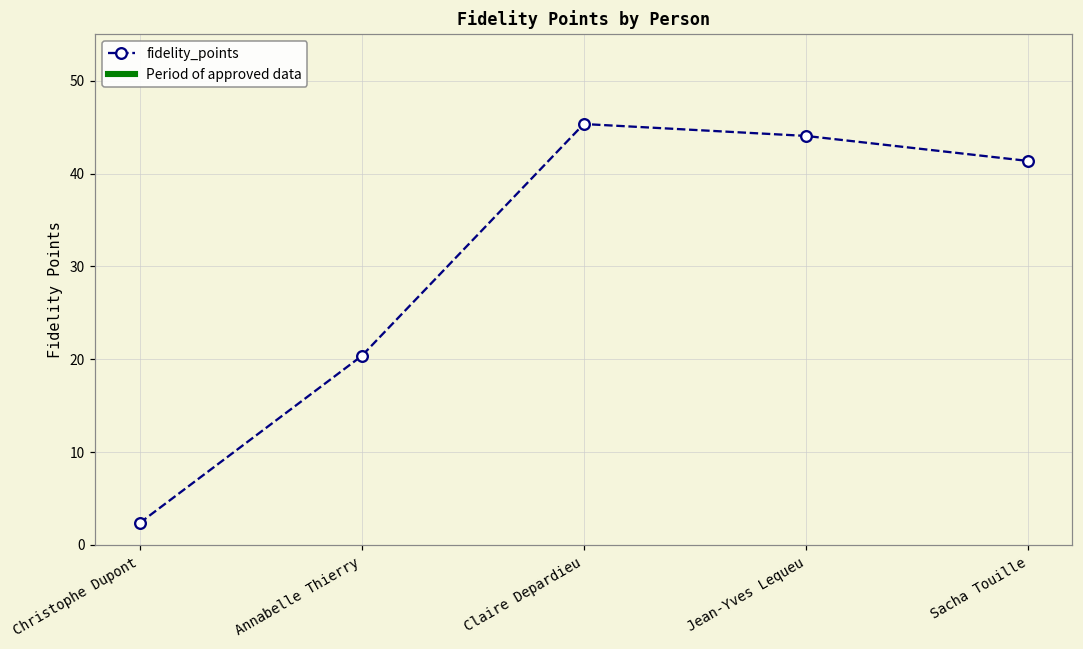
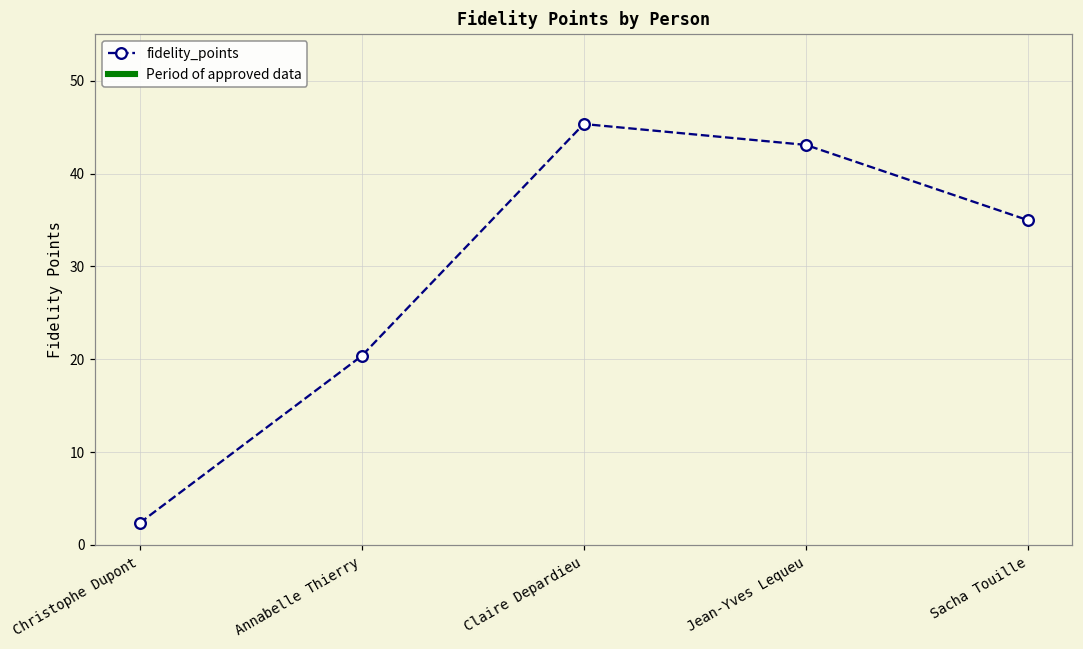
Jean-Yves Lequeu: 44 -> 43
Sacha Touille: 41 -> 35
